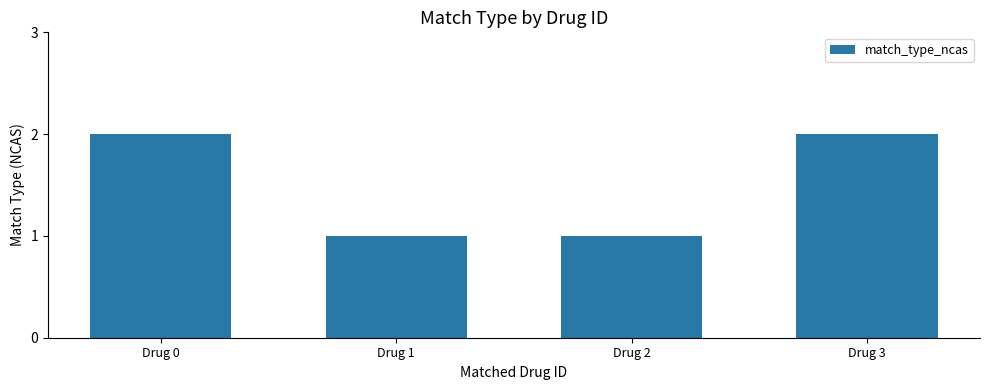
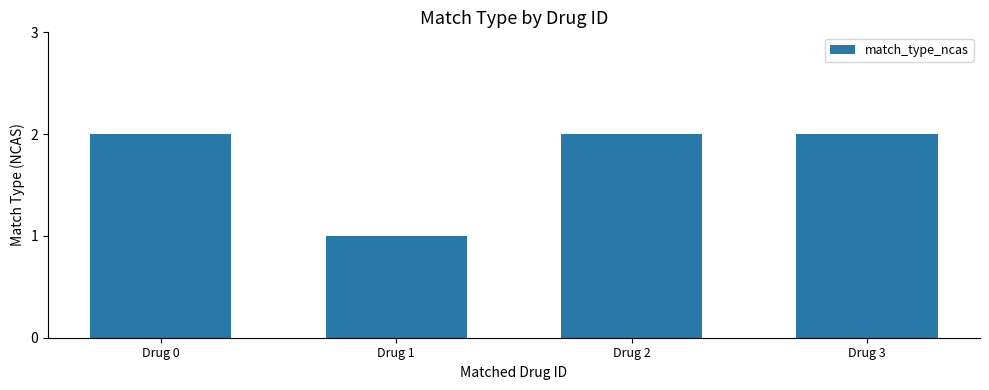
Drug 2: 1 -> 2
